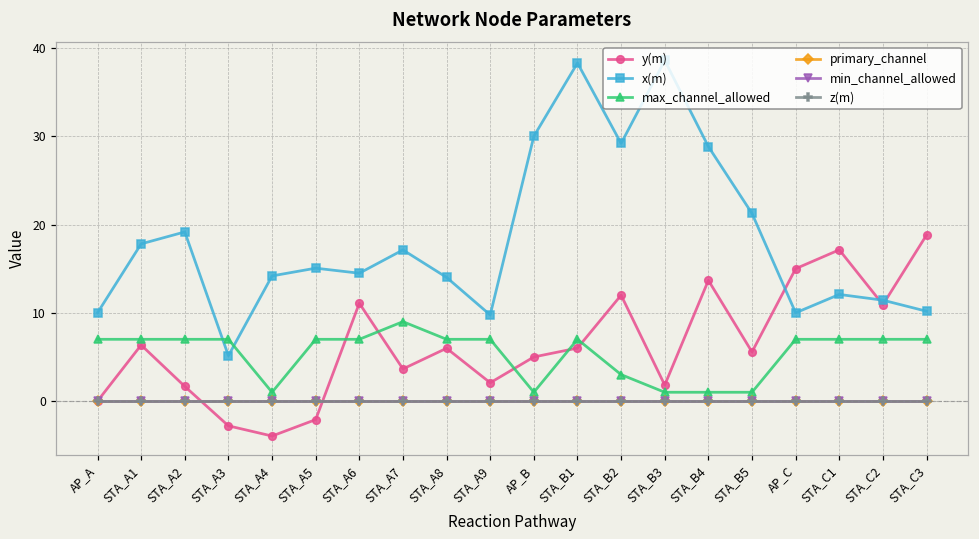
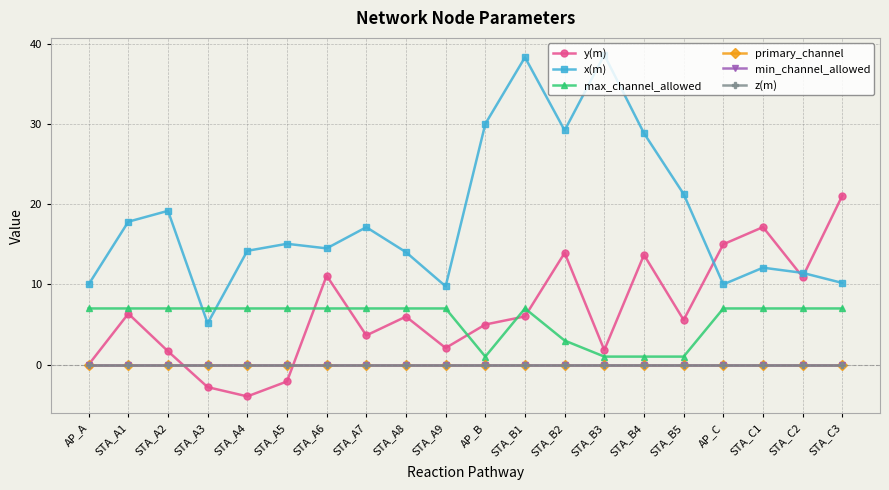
max_channel_allowed, STA_A4: 1 -> 7
max_channel_allowed, STA_A7: 9 -> 7
y(m), STA_B2: 12 -> 14
y(m), STA_C3: 19 -> 21
